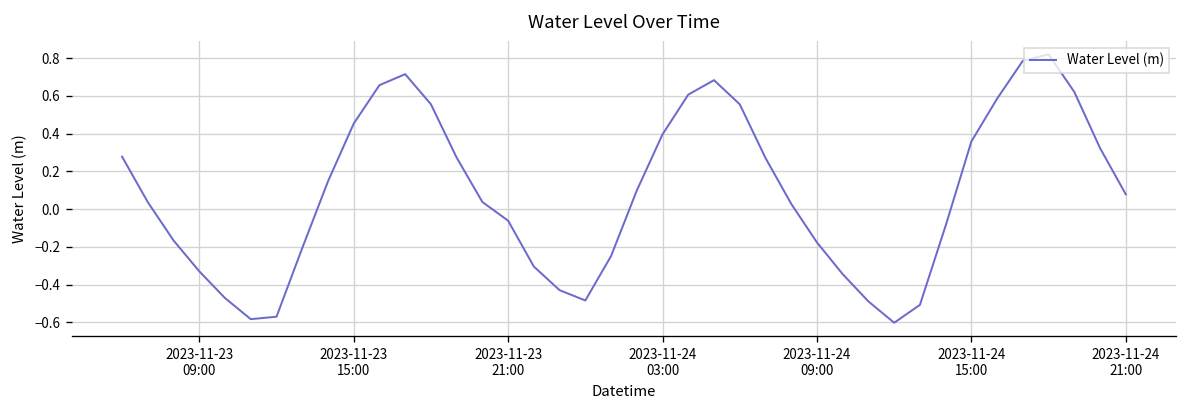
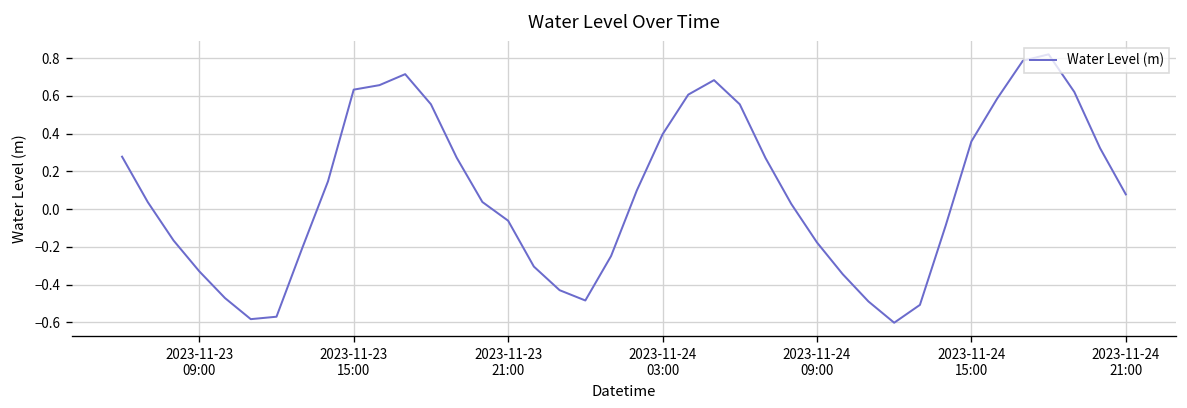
2023-11-23 15:00: 0.45 -> 0.63
